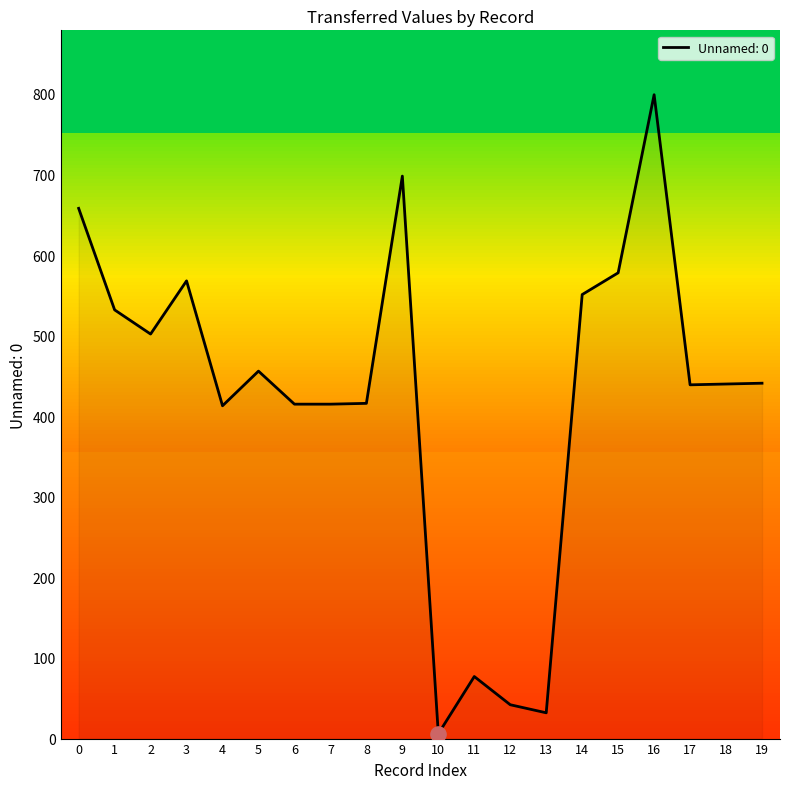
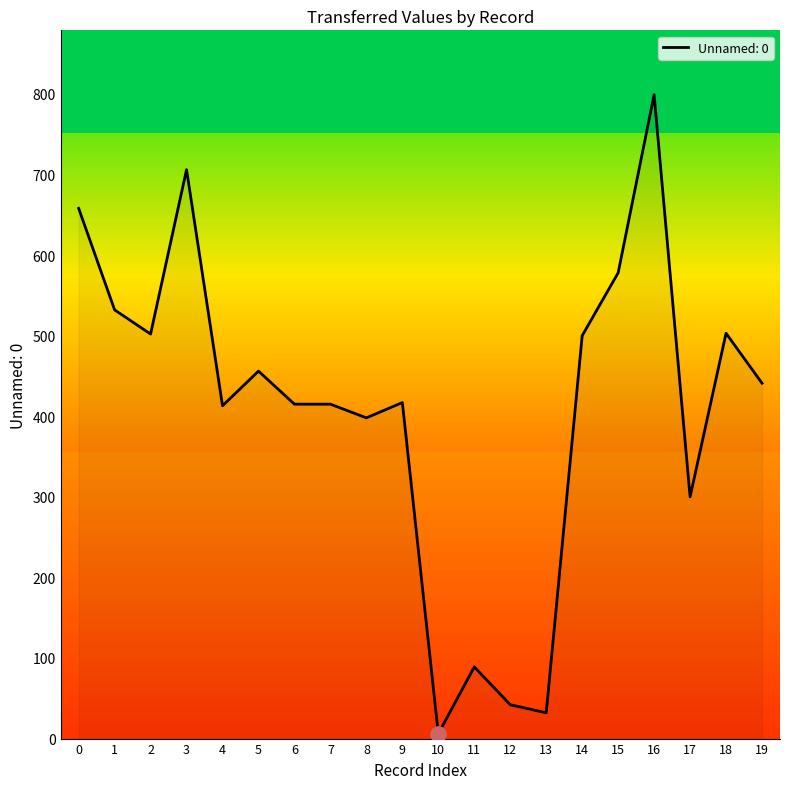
Unnamed: 0, 3: 570 -> 710
Unnamed: 0, 8: 420 -> 400
Unnamed: 0, 9: 700 -> 420
Unnamed: 0, 11: 80 -> 90
Unnamed: 0, 14: 550 -> 500
Unnamed: 0, 17: 440 -> 300
Unnamed: 0, 18: 440 -> 500
